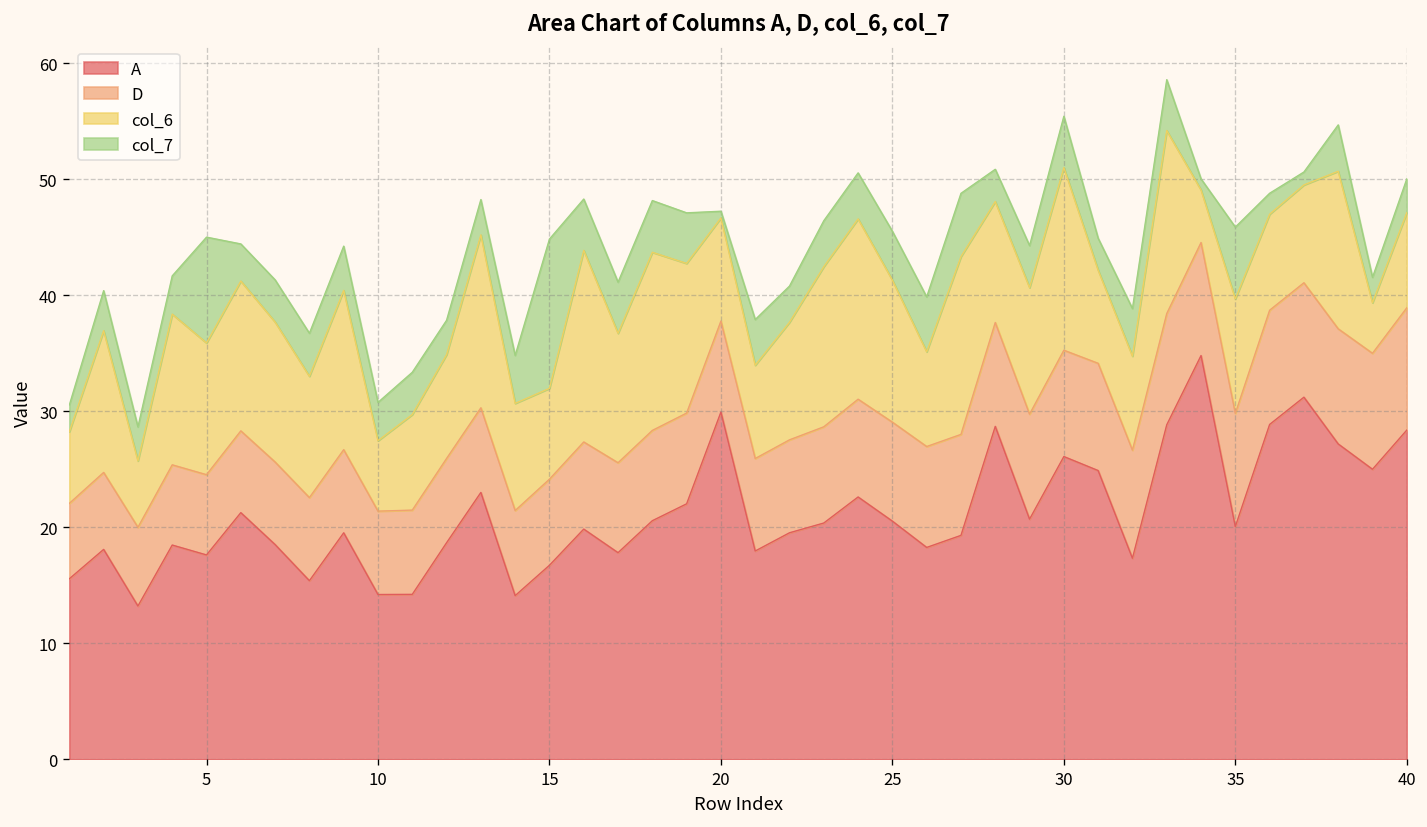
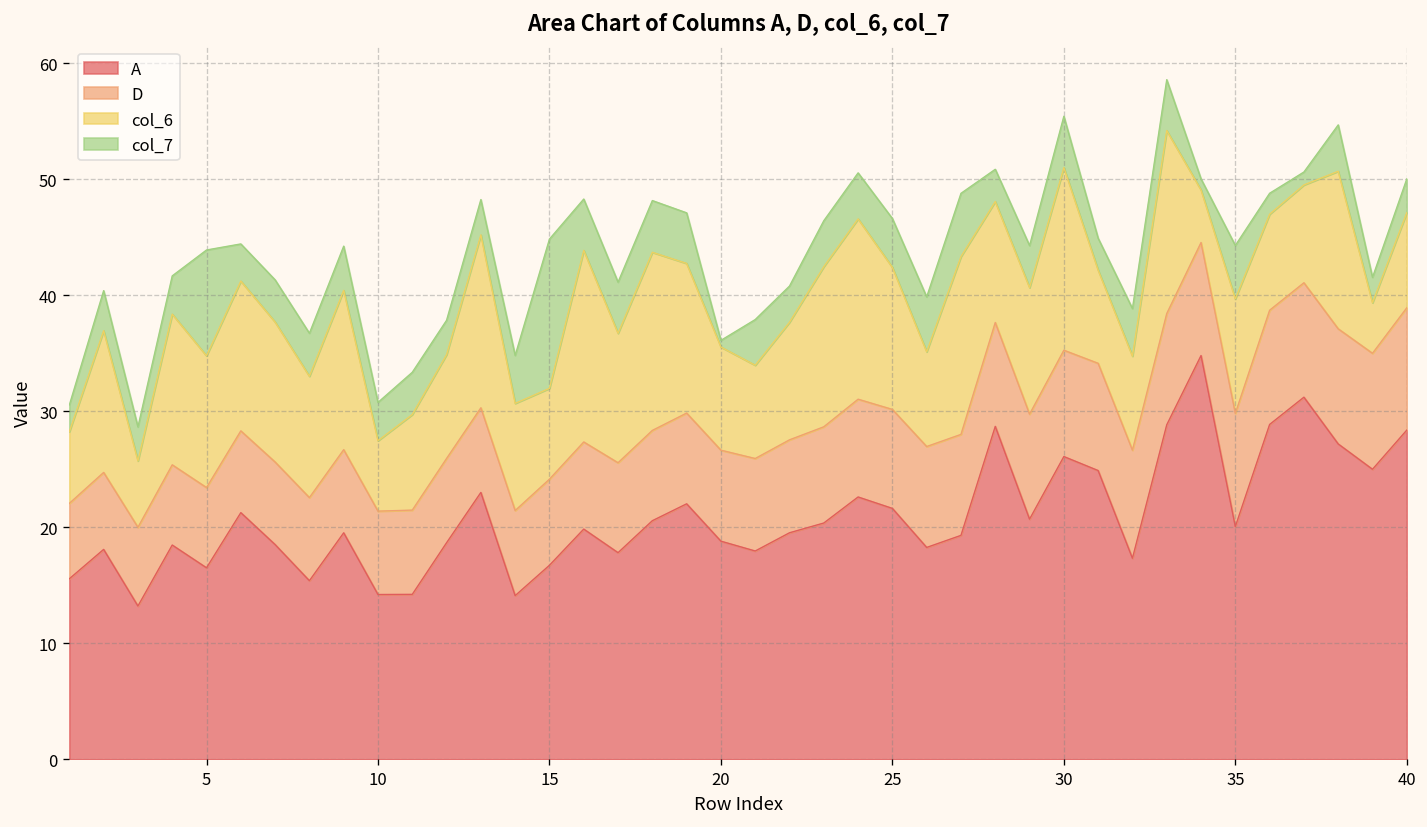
A, 5: 18 -> 17
A, 20: 30 -> 19
A, 25: 21 -> 22
col_7, 35: 6 -> 5
